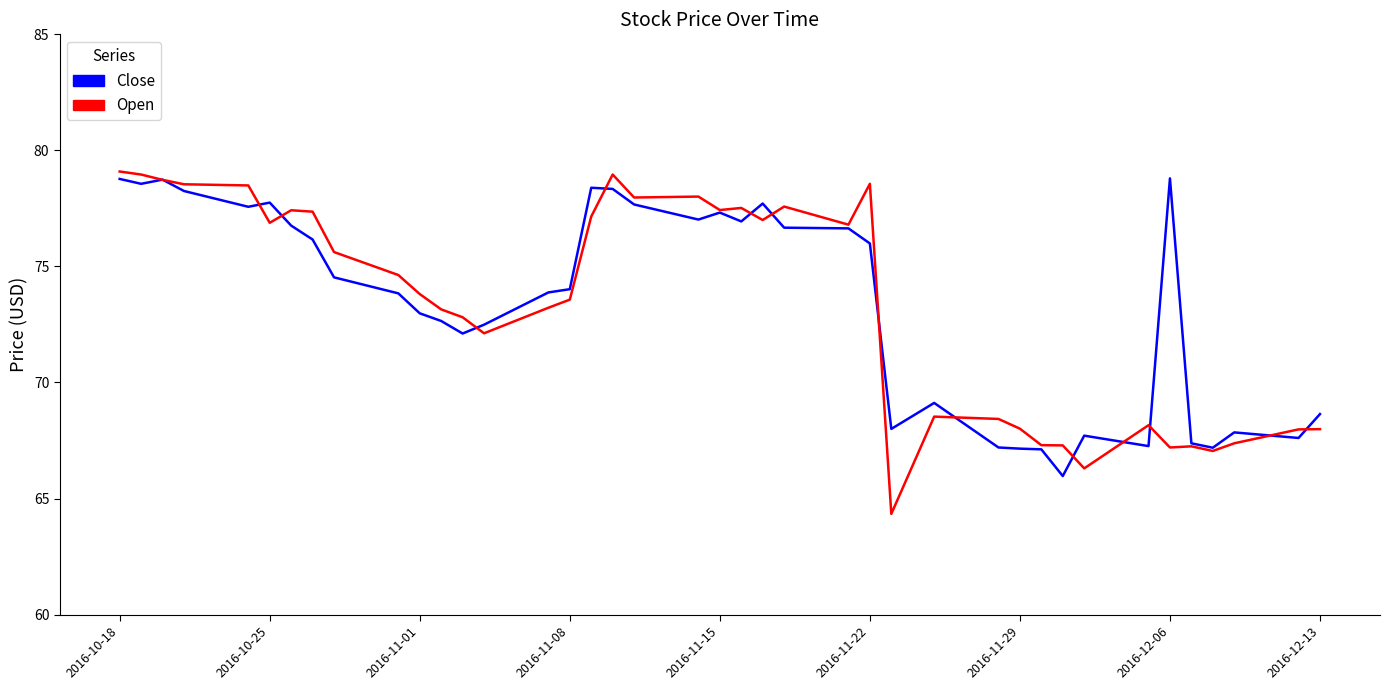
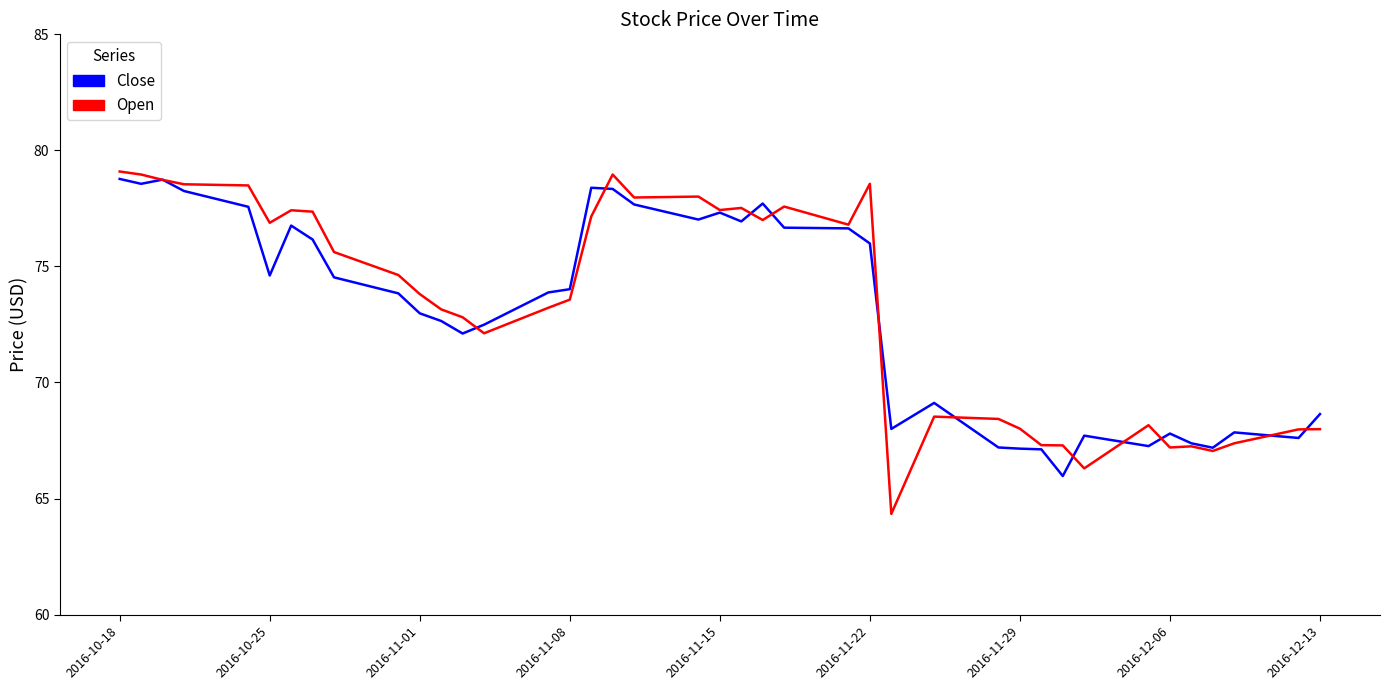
Close, 2016-10-25: 77.8 -> 74.6
Close, 2016-12-06: 78.8 -> 67.8
